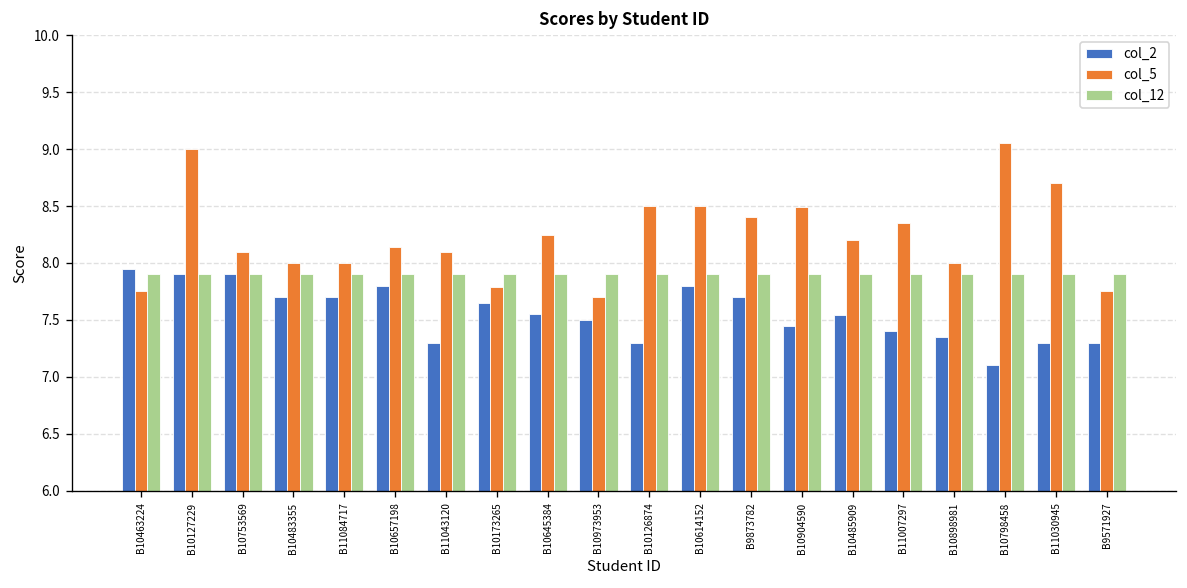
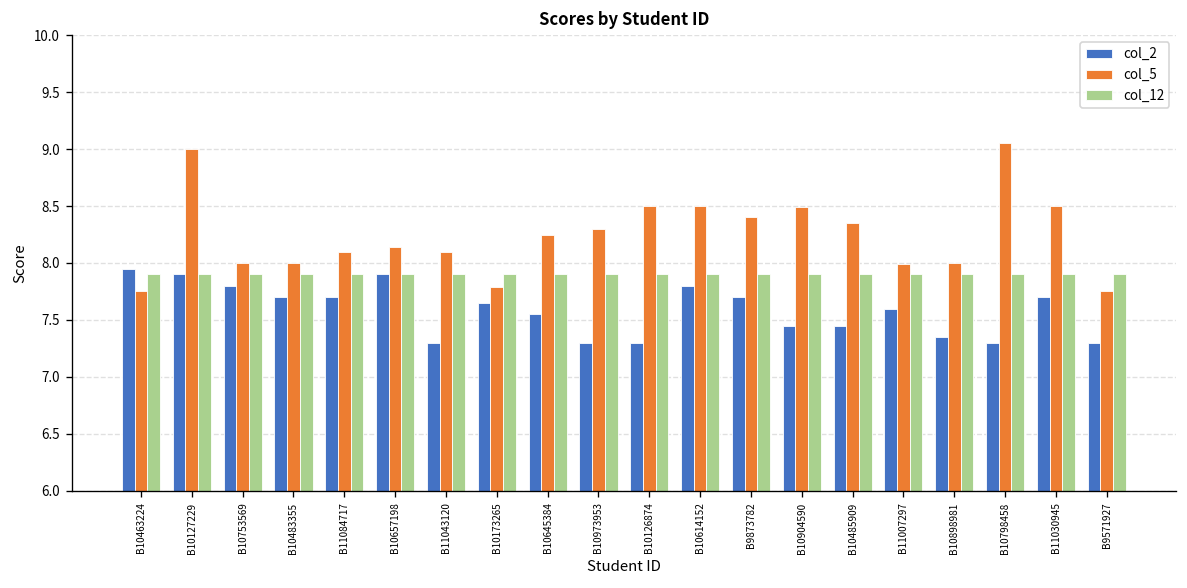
col_2, B10753569: 7.9 -> 7.8
col_5, B10753569: 8.1 -> 8.0
col_5, B11084717: 8.0 -> 8.1
col_2, B10657198: 7.8 -> 7.9
col_2, B10973953: 7.5 -> 7.3
col_5, B10973953: 7.7 -> 8.3
col_2, B10485909: 7.54 -> 7.45
col_5, B10485909: 8.2 -> 8.4
col_2, B11007297: 7.4 -> 7.6
col_5, B11007297: 8.4 -> 8.0
col_2, B10798458: 7.1 -> 7.3
col_2, B11030945: 7.3 -> 7.7
col_5, B11030945: 8.7 -> 8.5
